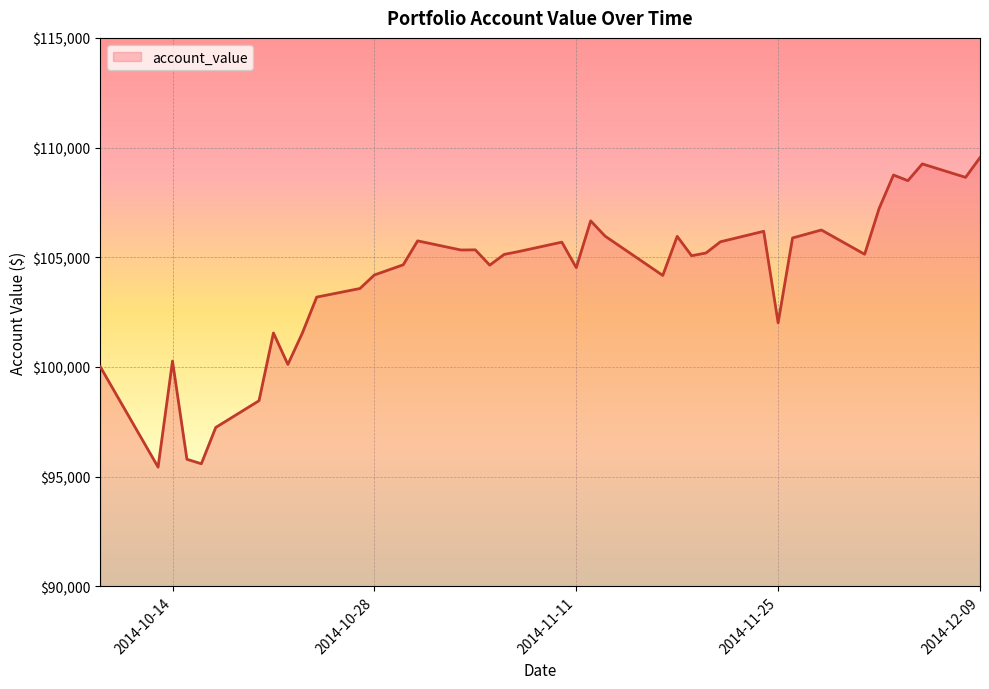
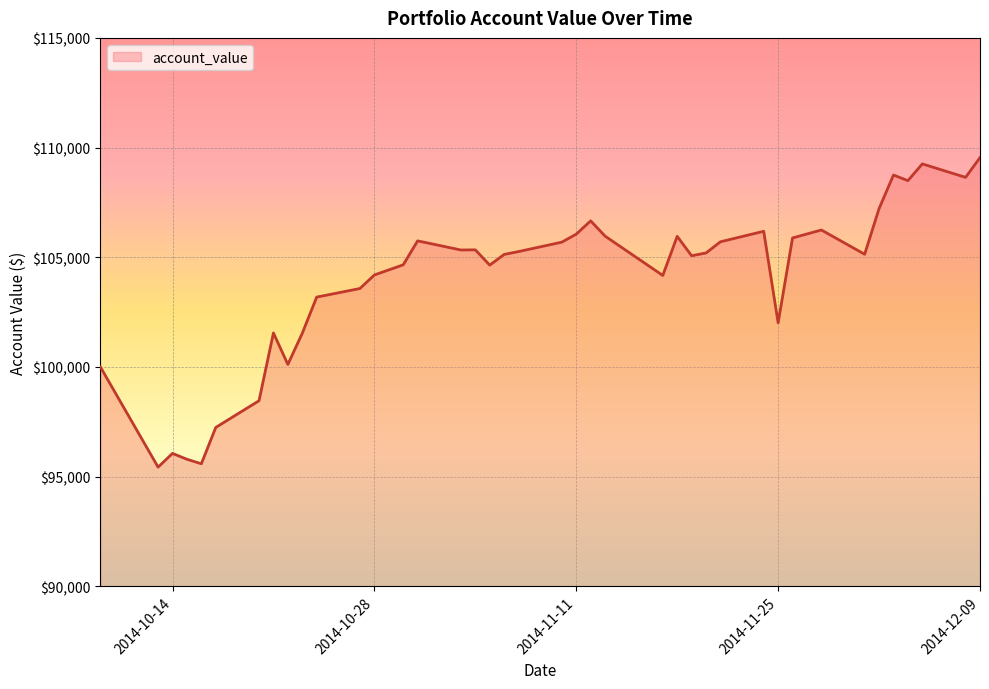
2014-10-14: $100,300 -> $96,100
2014-11-11: $104,500 -> $106,100
